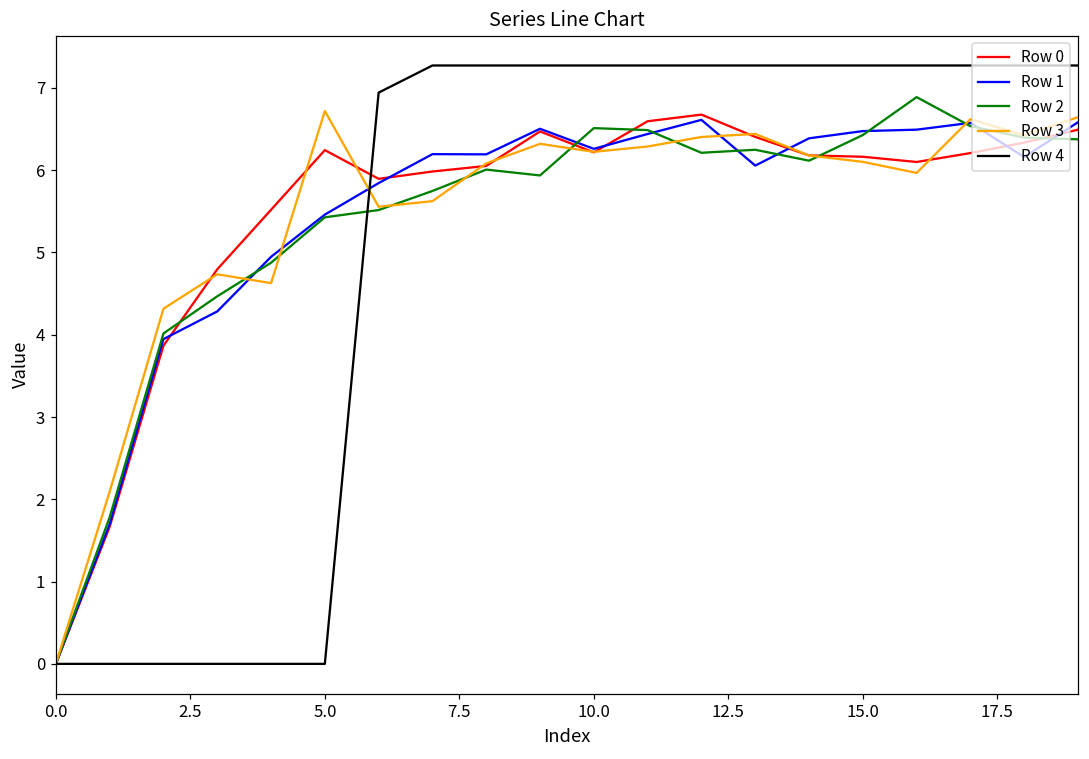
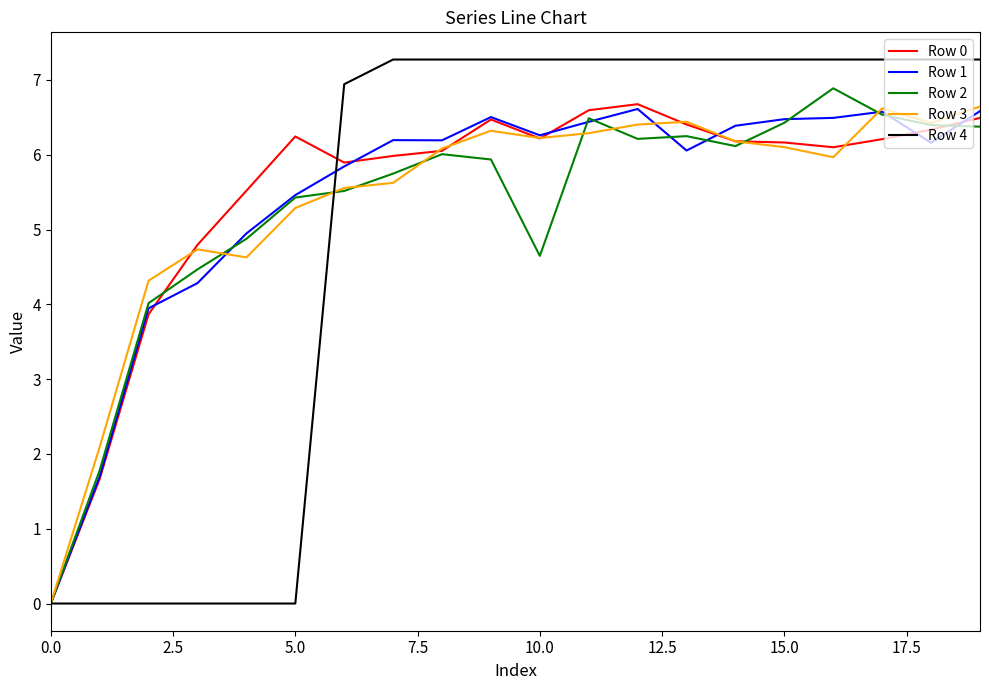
Row 3, 5.0: 6.7 -> 5.3
Row 2, 10.0: 6.5 -> 4.6
